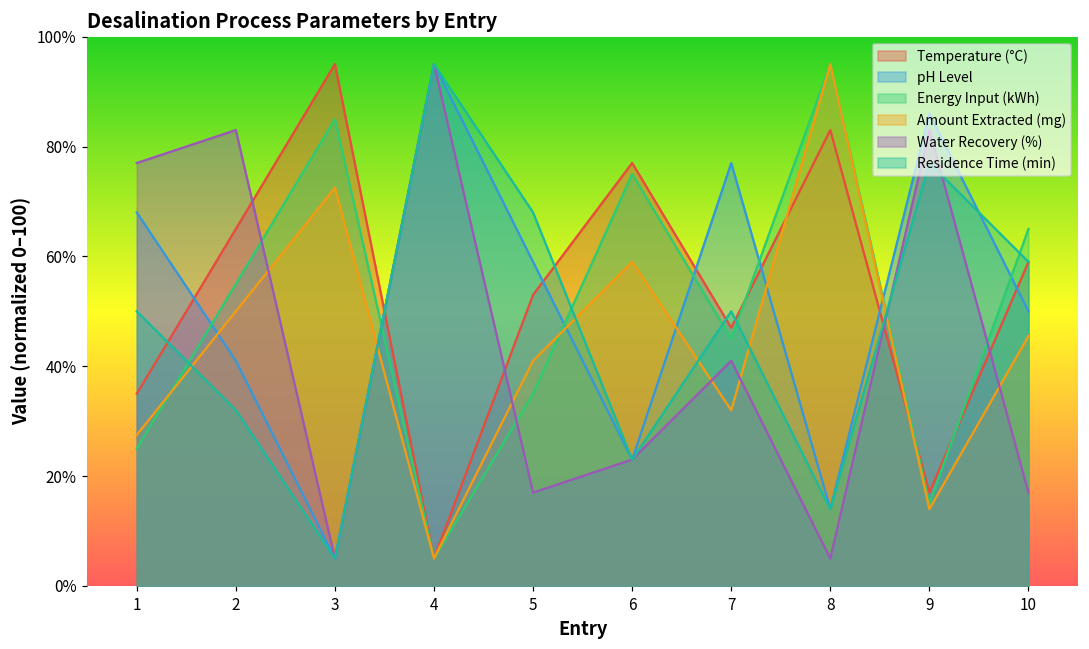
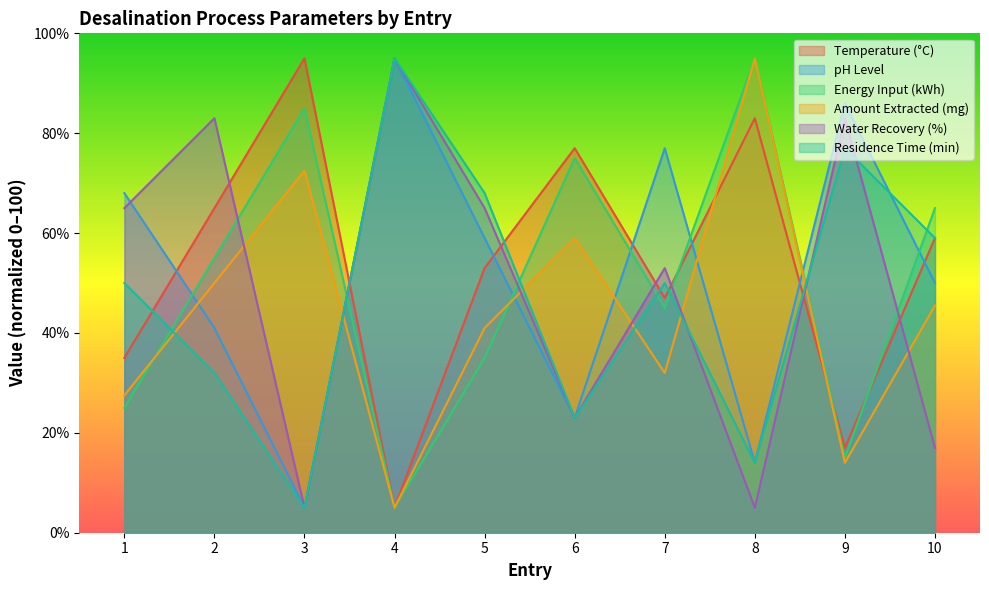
Water Recovery (%), 1: 77% -> 65%
Water Recovery (%), 5: 17% -> 65%
Water Recovery (%), 7: 41% -> 53%
